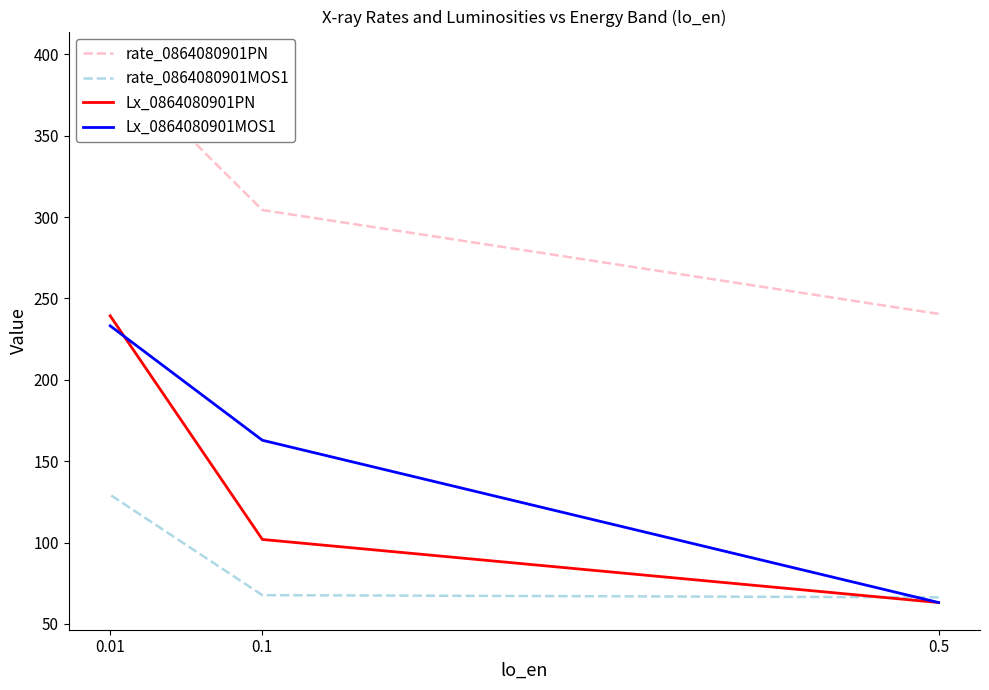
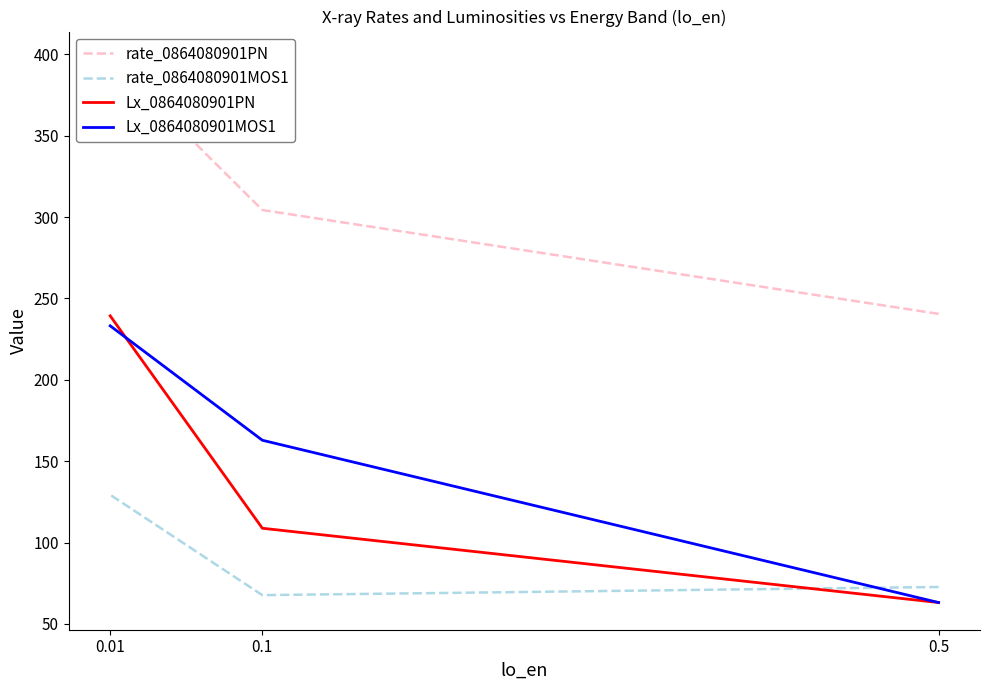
Lx_0864080901PN, 0.1: 102 -> 109
rate_0864080901MOS1, 0.5: 66 -> 73
